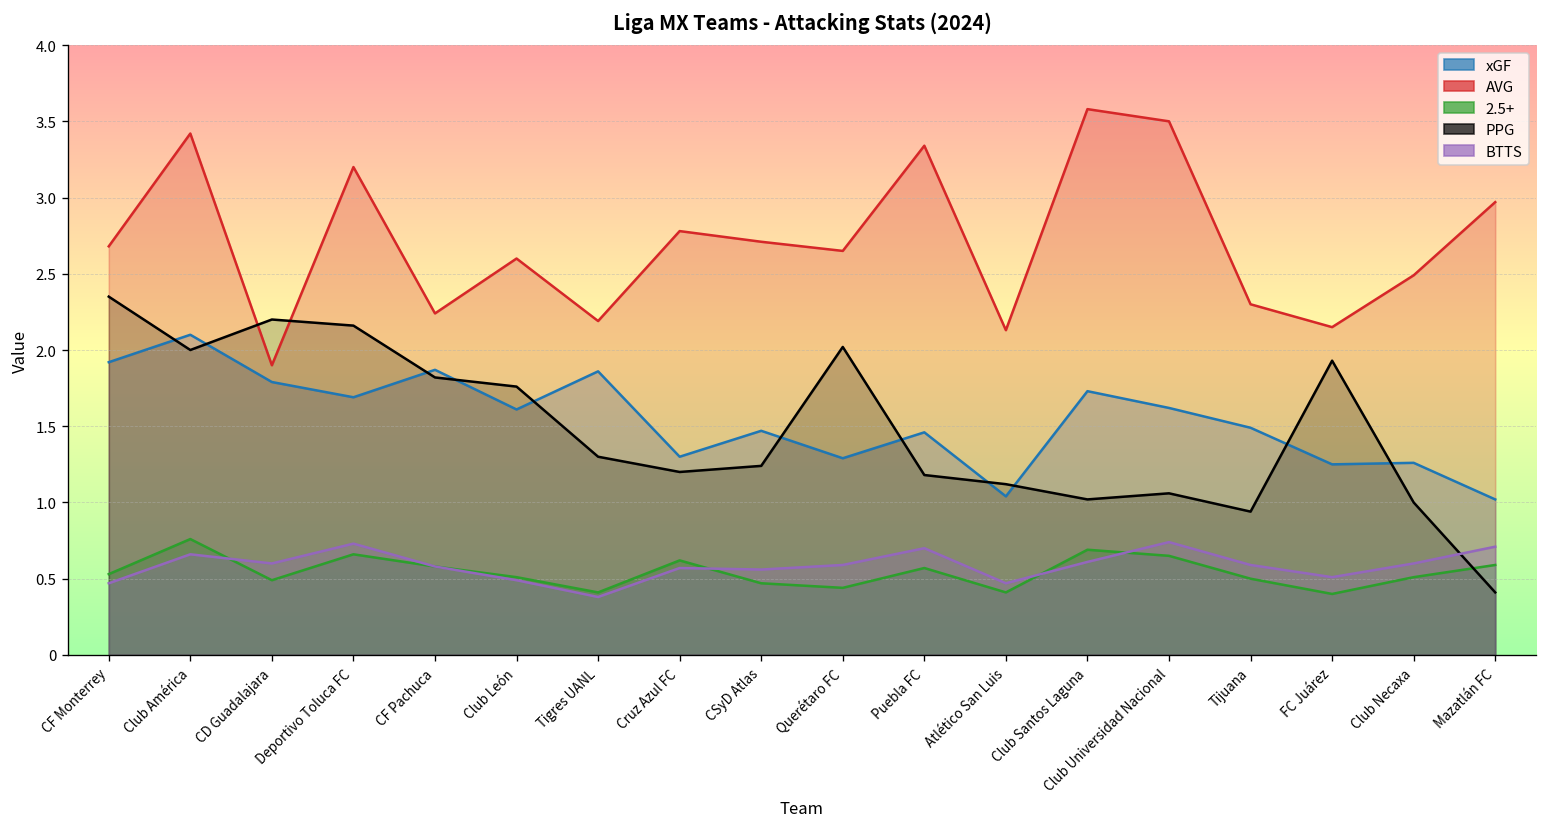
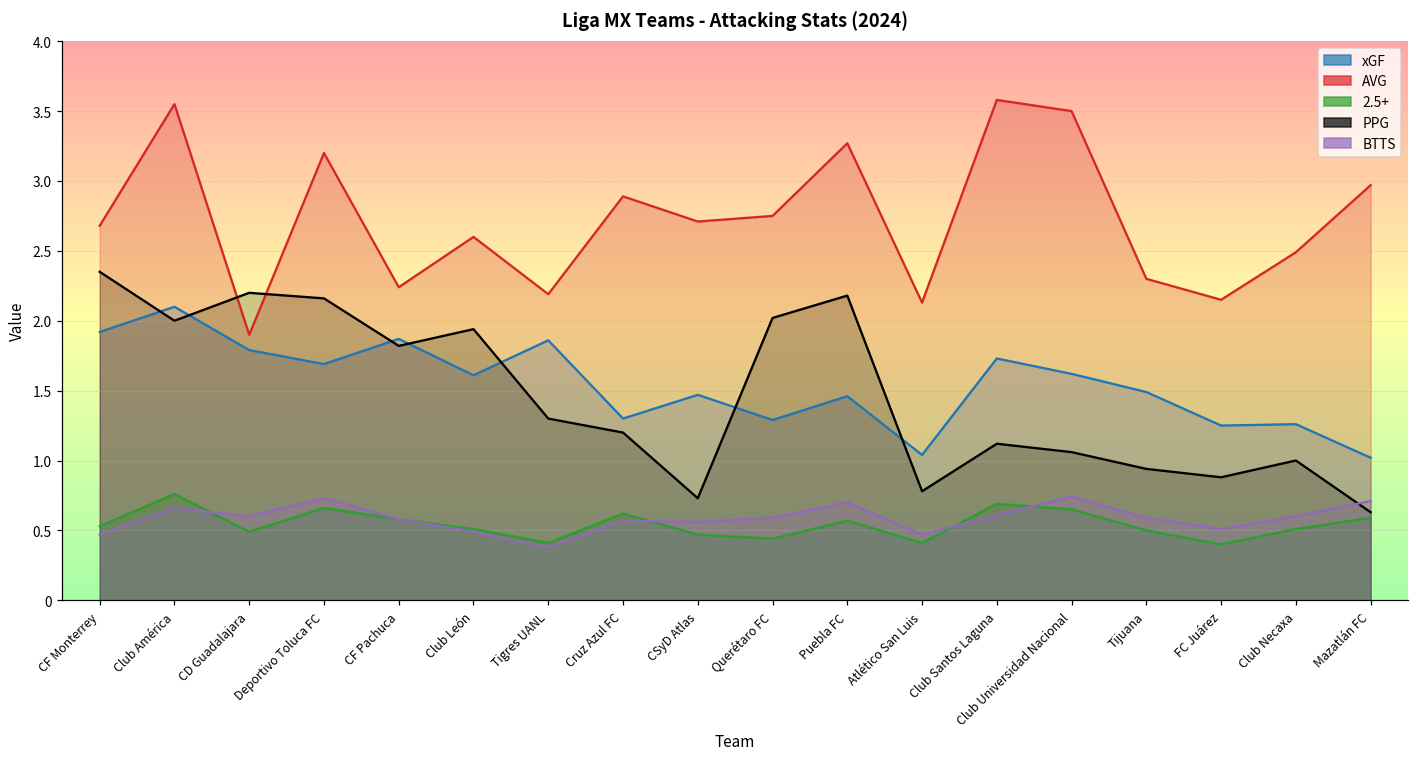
AVG, Club América: 3.42 -> 3.55
PPG, Club León: 1.76 -> 1.94
AVG, Cruz Azul FC: 2.78 -> 2.89
PPG, CSyD Atlas: 1.24 -> 0.73
AVG, Querétaro FC: 2.65 -> 2.75
AVG, Puebla FC: 3.34 -> 3.27
PPG, Puebla FC: 1.18 -> 2.18
PPG, Atlético San Luis: 1.12 -> 0.78
PPG, Club Santos Laguna: 1.02 -> 1.12
PPG, FC Juárez: 1.93 -> 0.88
PPG, Mazatlán FC: 0.41 -> 0.63
